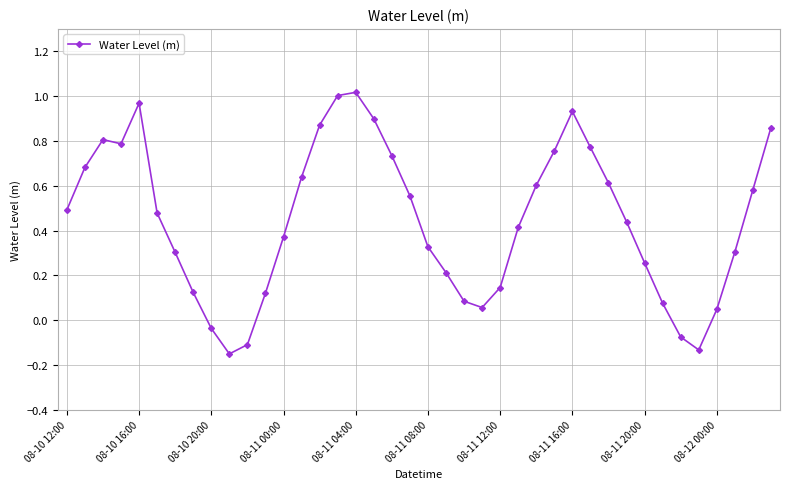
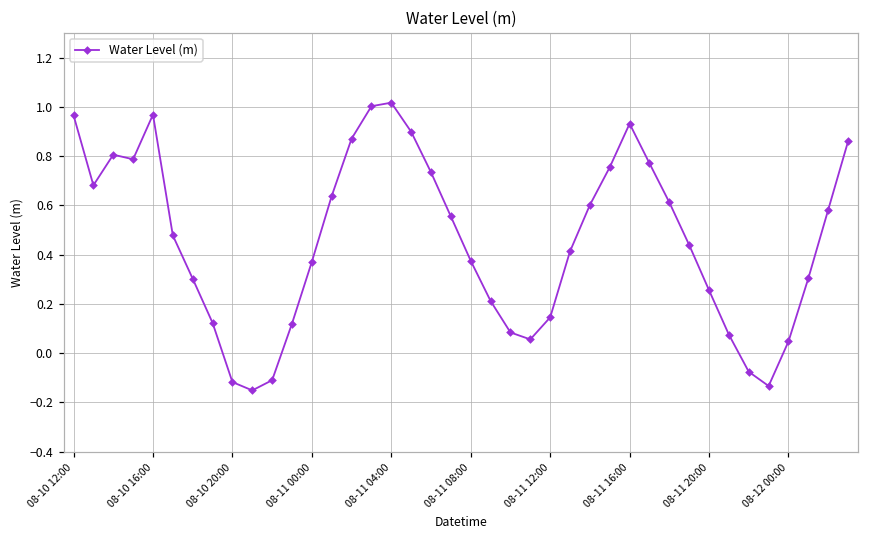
08-10 12:00: 0.49 -> 0.97
08-10 20:00: -0.04 -> -0.12
08-11 08:00: 0.33 -> 0.38
